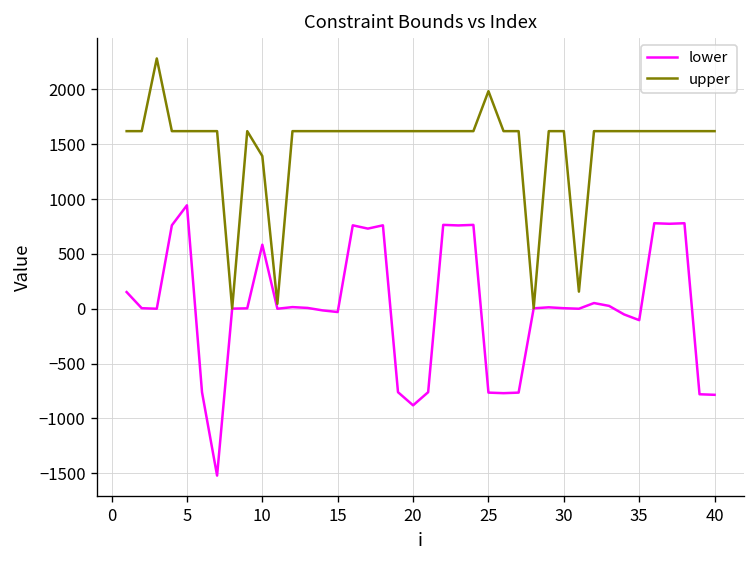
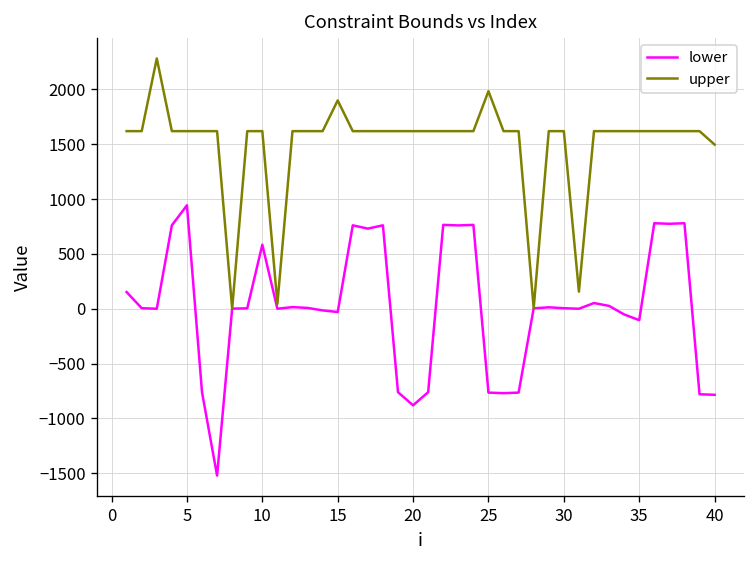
upper, 10: 1400 -> 1600
upper, 15: 1600 -> 1900
upper, 40: 1600 -> 1500
